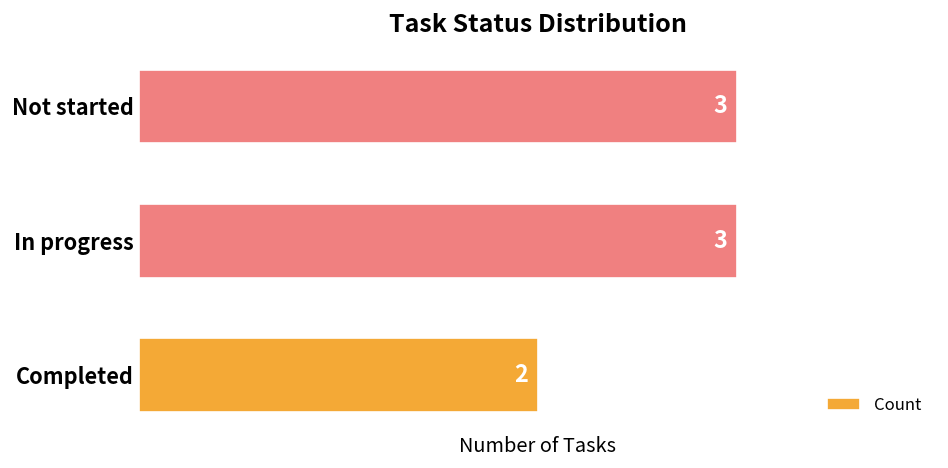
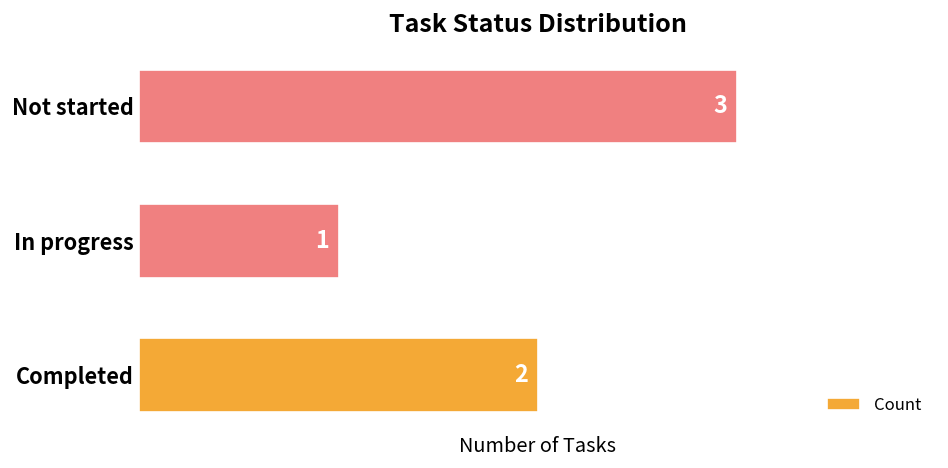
In progress: 3 -> 1
